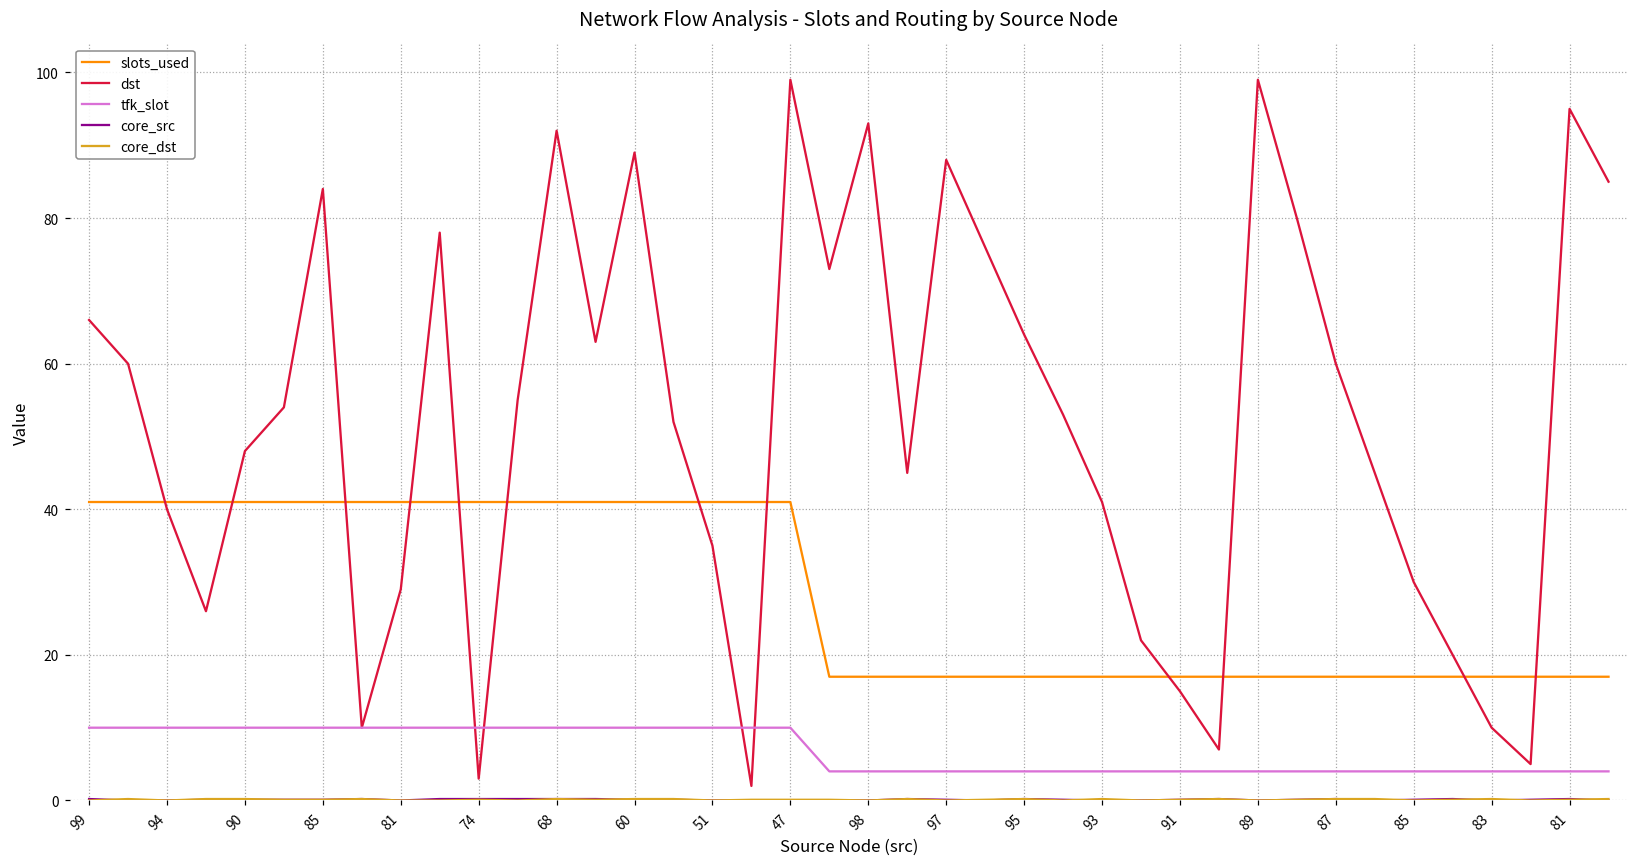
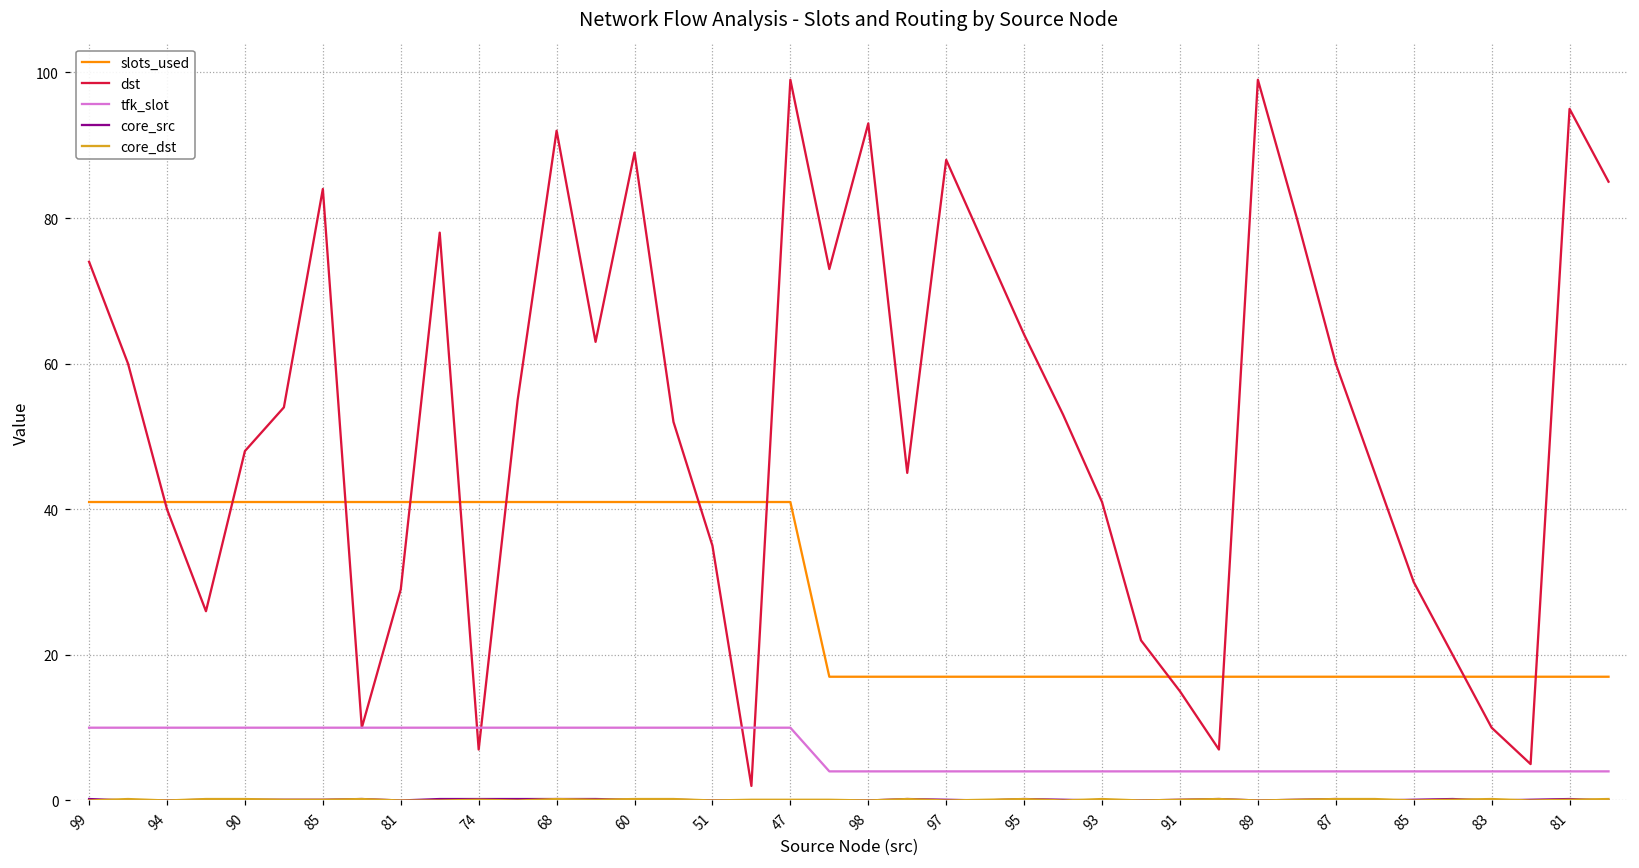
dst, 99: 66 -> 74
dst, 74: 3 -> 7
